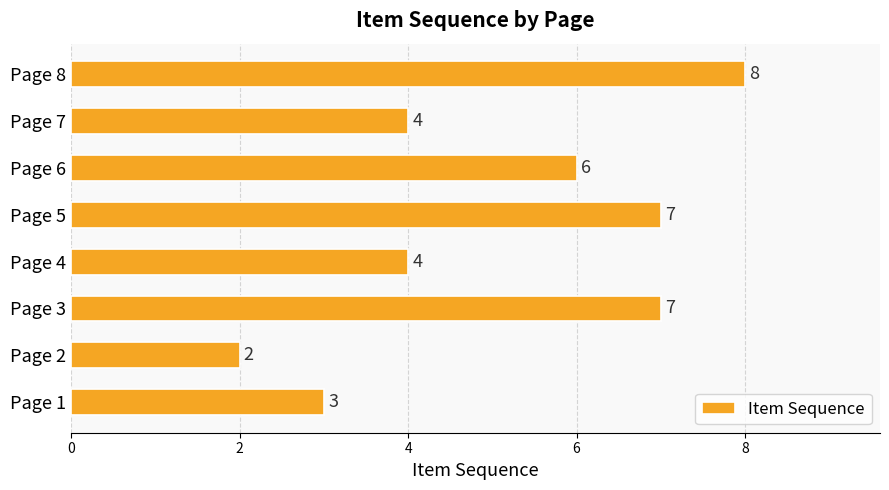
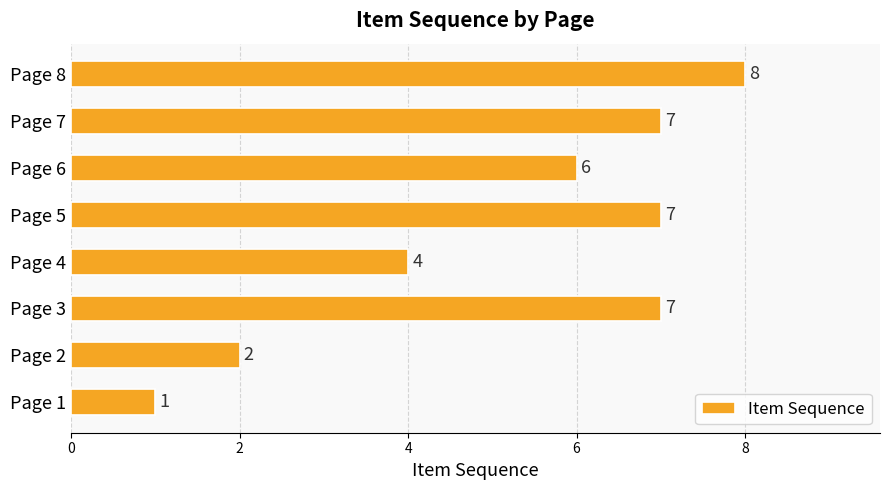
Page 7: 4 -> 7
Page 1: 3 -> 1
